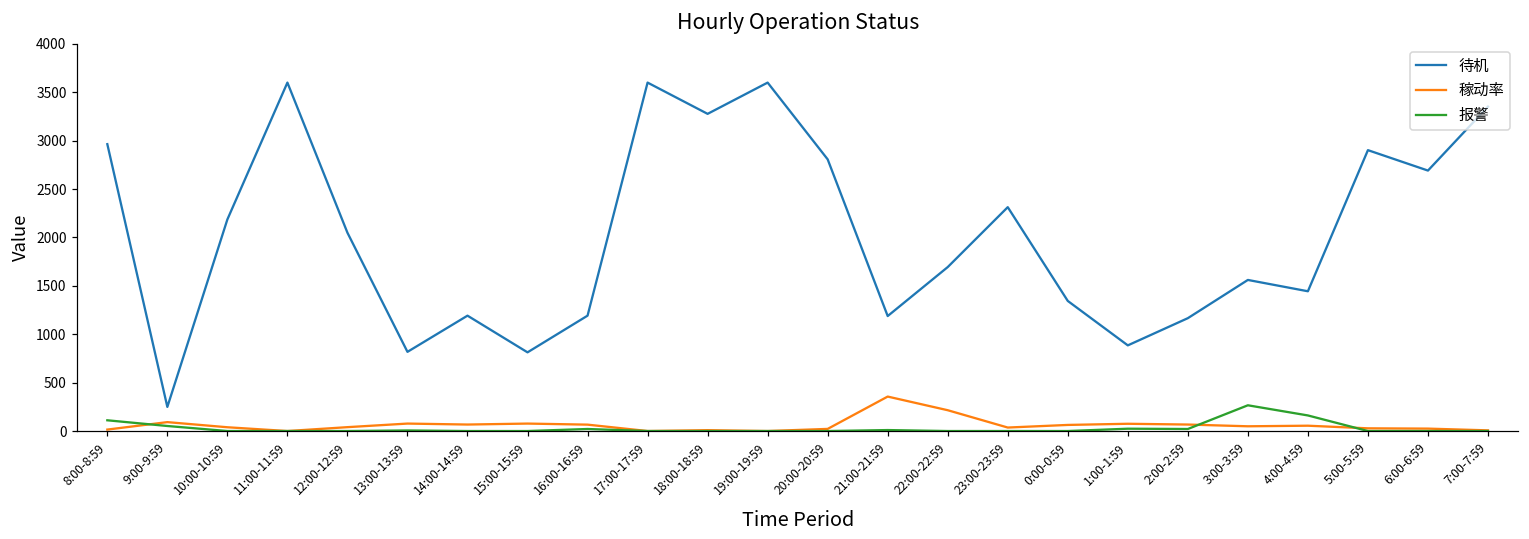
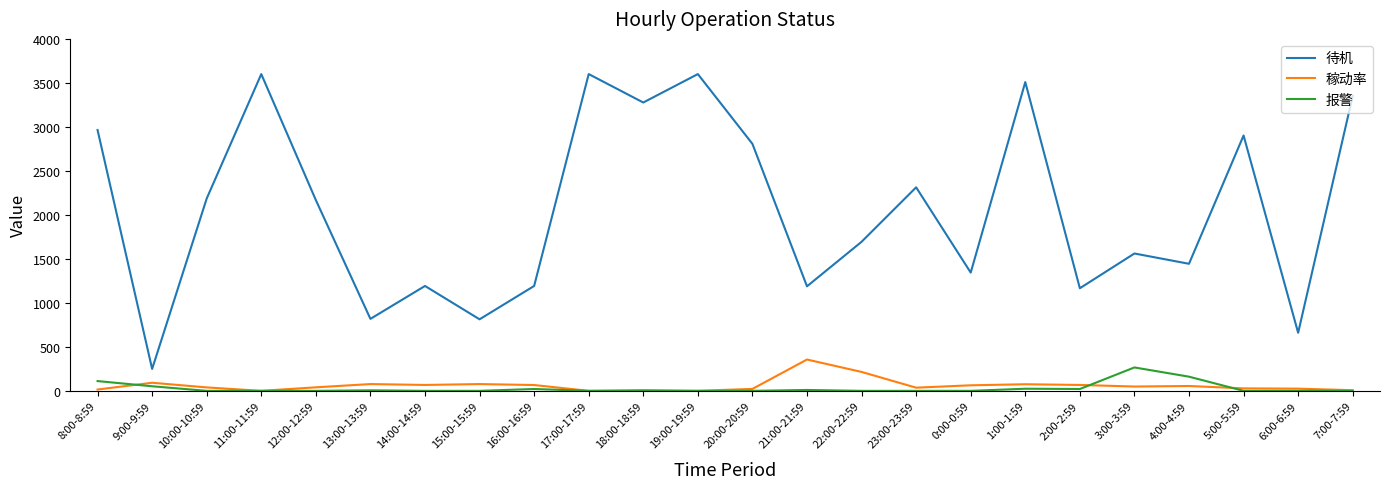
待机, 12:00-12:59: 2000 -> 2200
待机, 1:00-1:59: 900 -> 3500
待机, 6:00-6:59: 2700 -> 700
